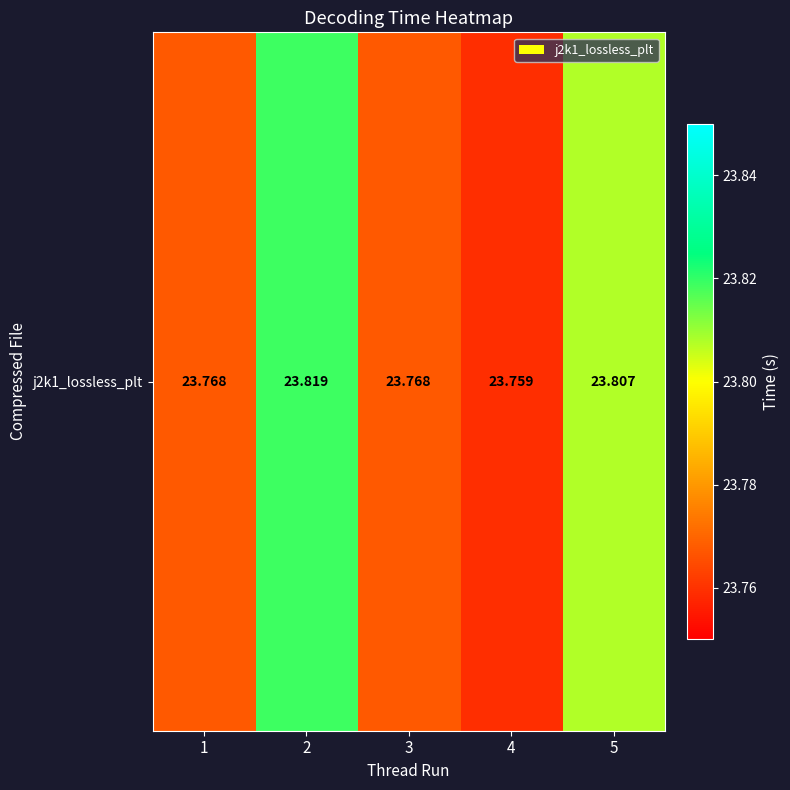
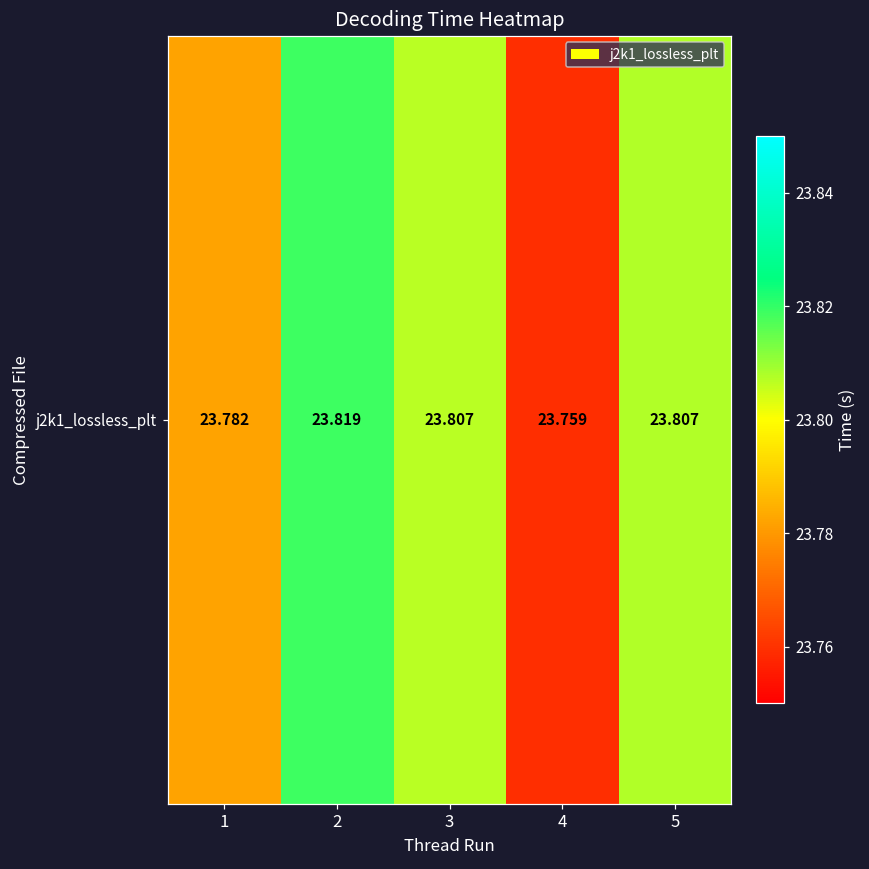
j2k1_lossless_plt, 1: 23.768 -> 23.782
j2k1_lossless_plt, 3: 23.768 -> 23.807
